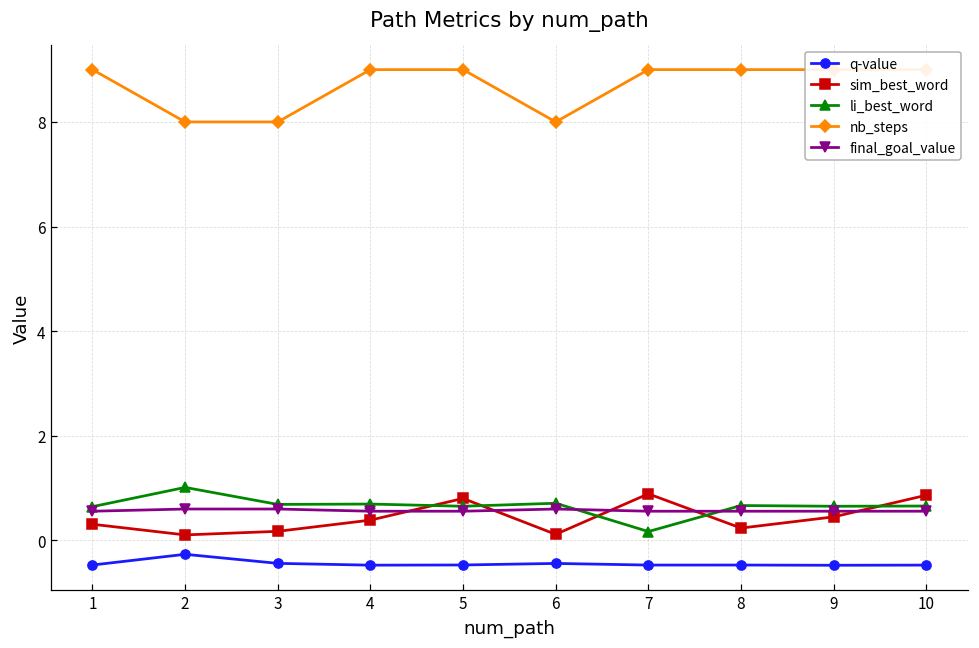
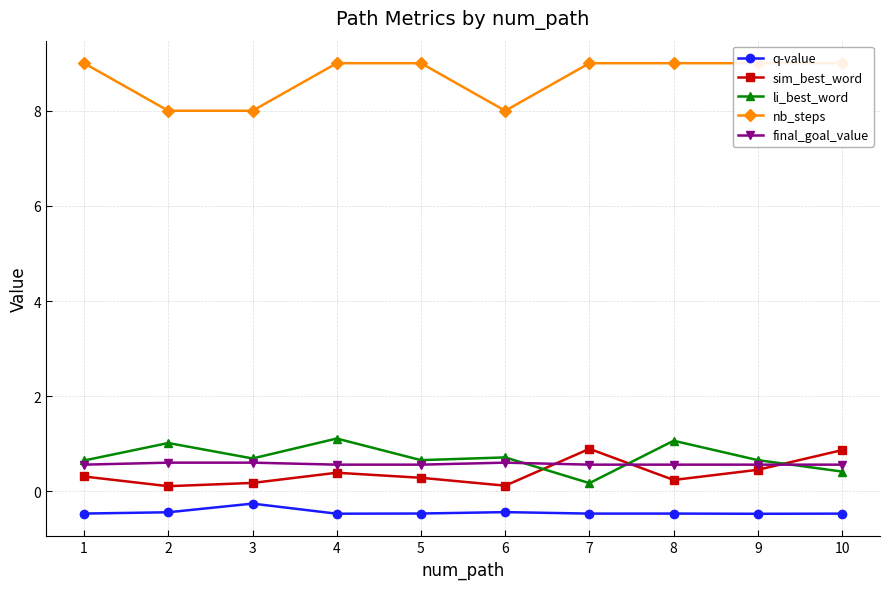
q-value, 2: -0.3 -> -0.4
q-value, 3: -0.4 -> -0.3
li_best_word, 4: 0.7 -> 1.1
sim_best_word, 5: 0.8 -> 0.3
li_best_word, 8: 0.7 -> 1.1
li_best_word, 10: 0.7 -> 0.4
